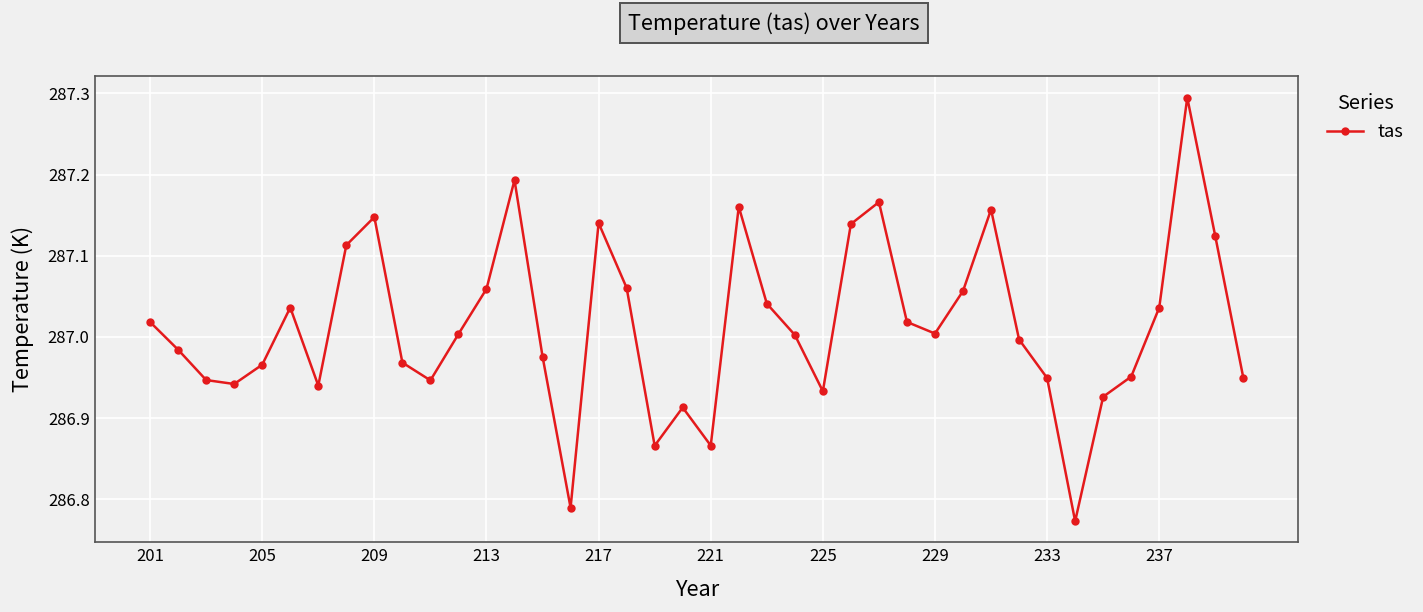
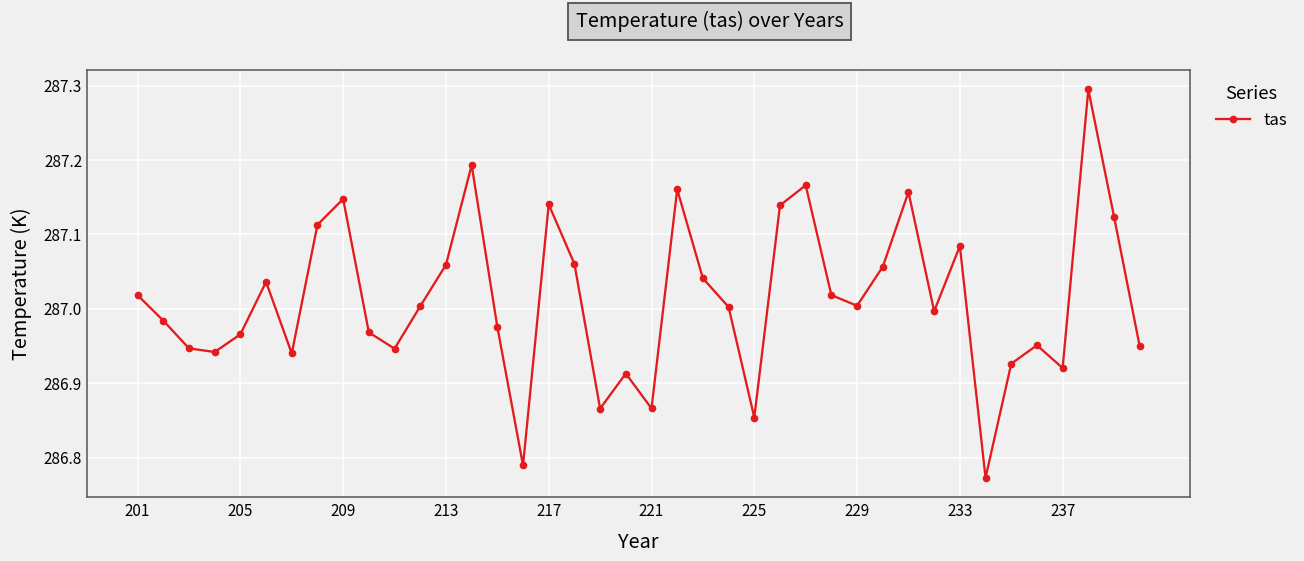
225: 286.93 -> 286.85
233: 286.95 -> 287.08
237: 287.04 -> 286.92
